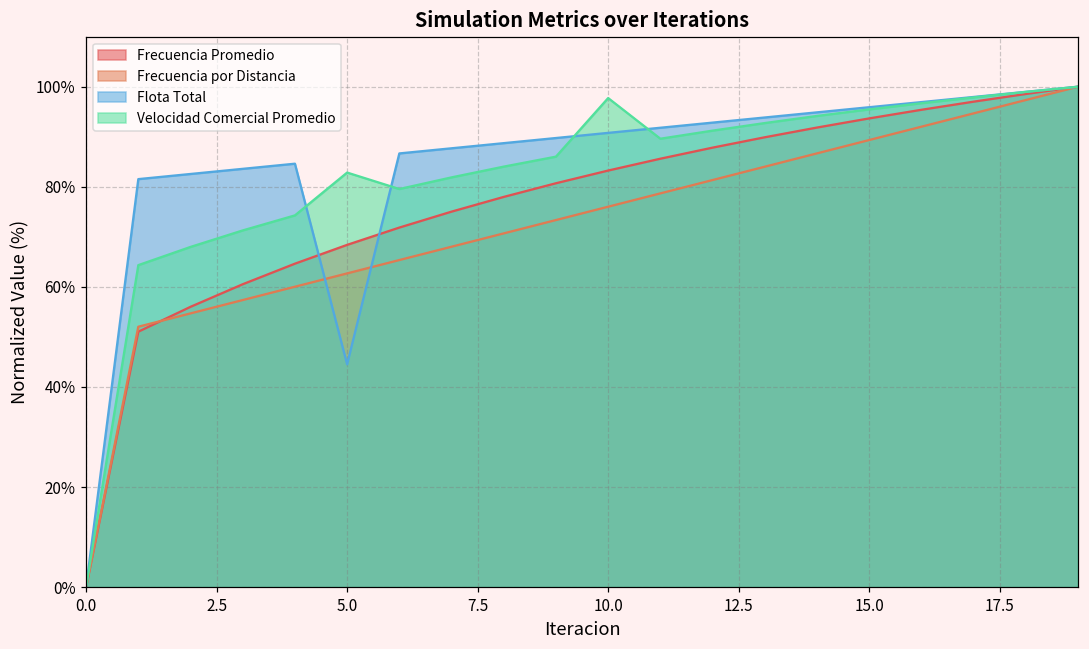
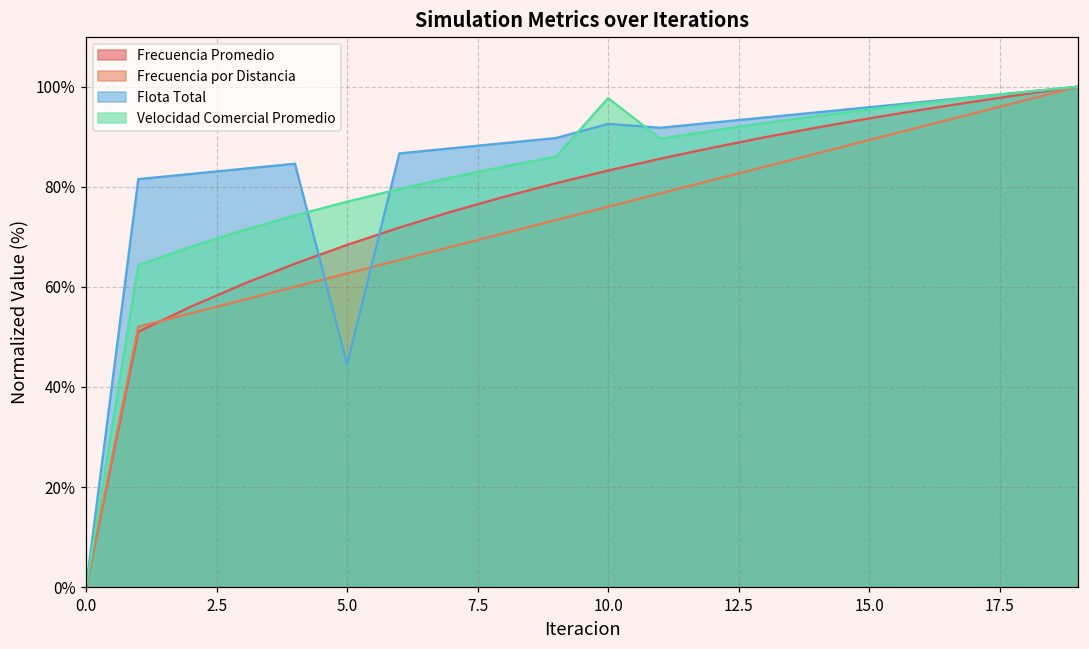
Velocidad Comercial Promedio, 5.0: 83% -> 77%
Flota Total, 10.0: 91% -> 93%
